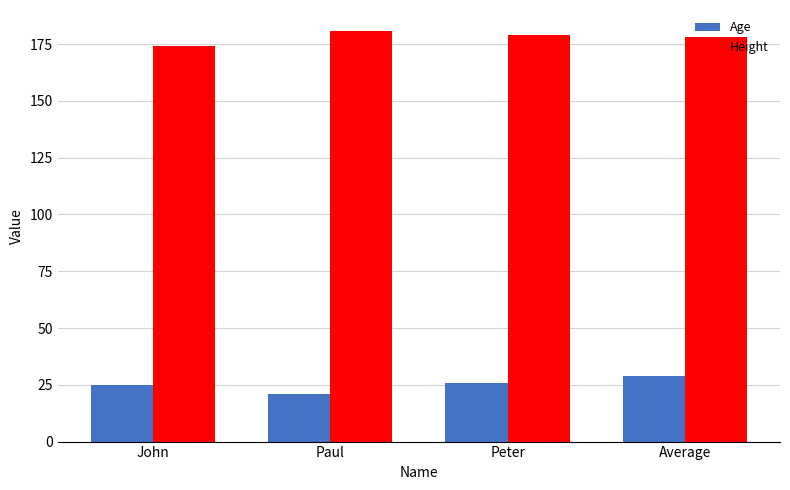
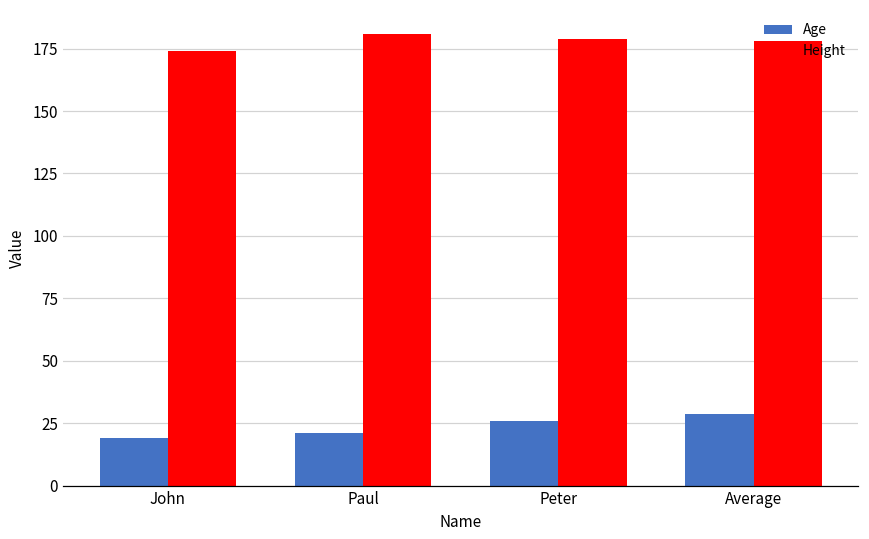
Age, John: 25 -> 19
